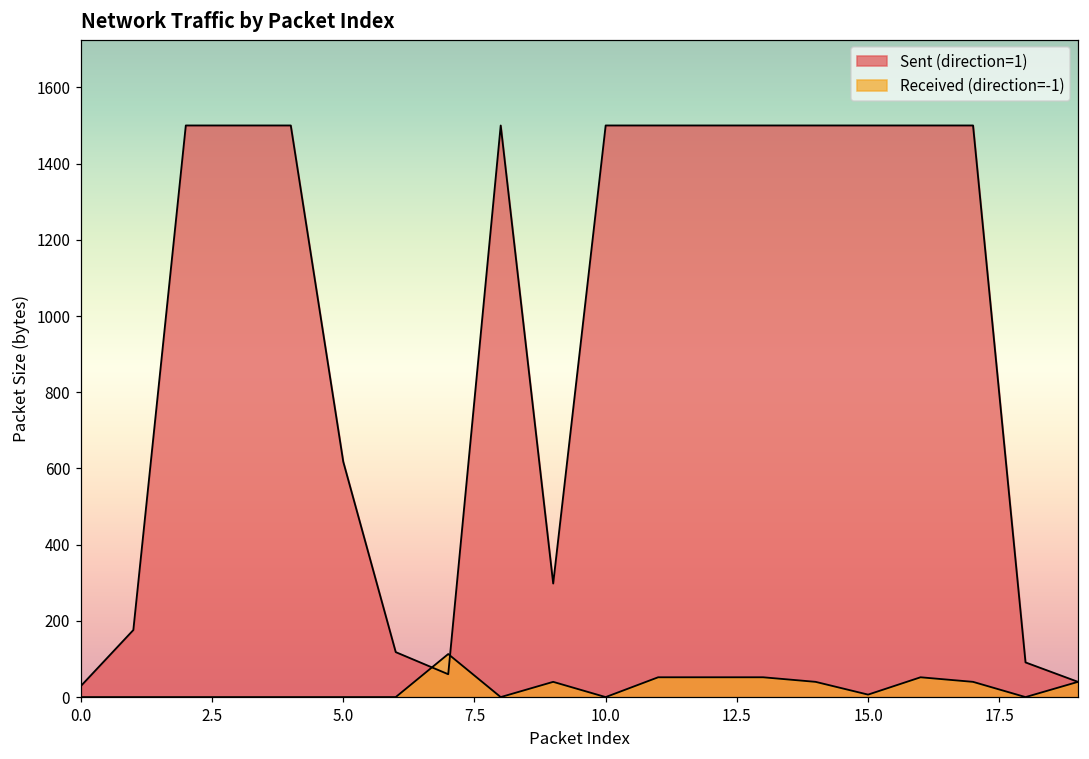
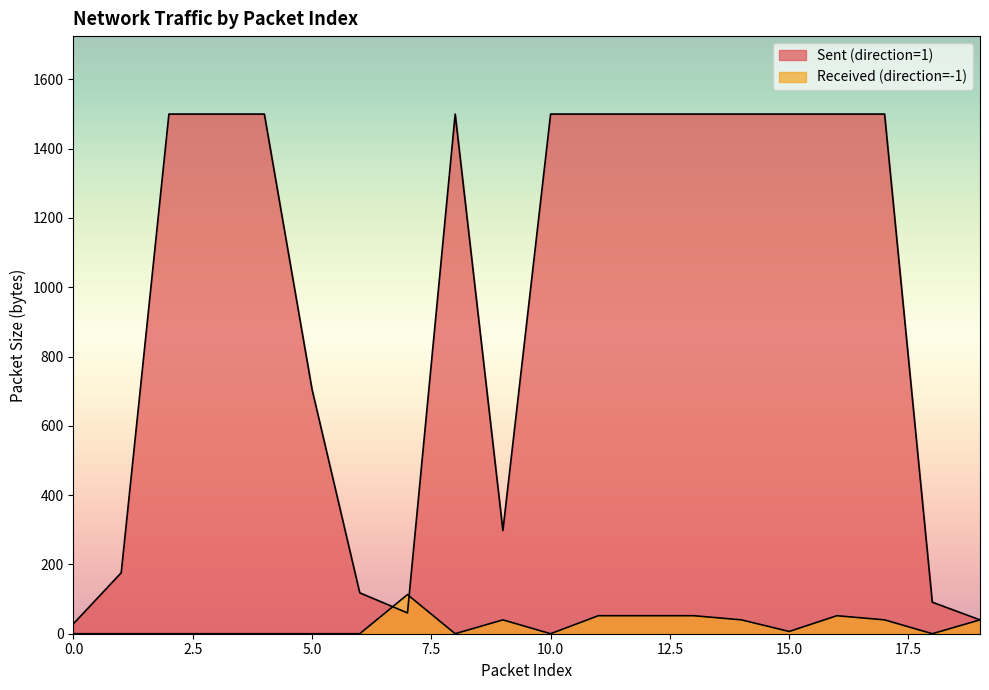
Sent (direction=1), 5.0: 620 -> 710
